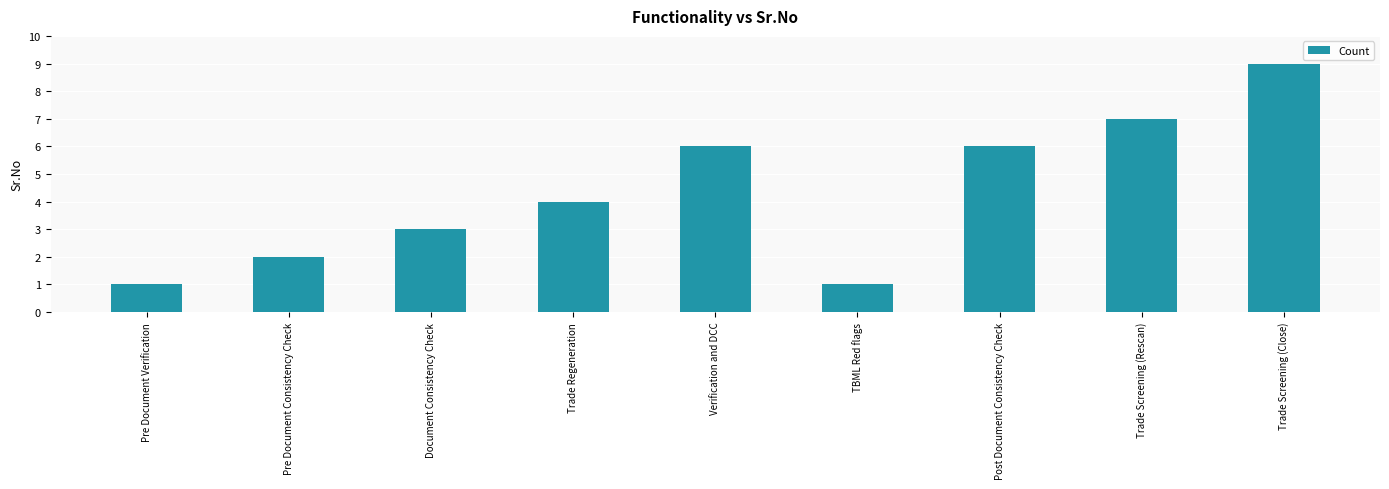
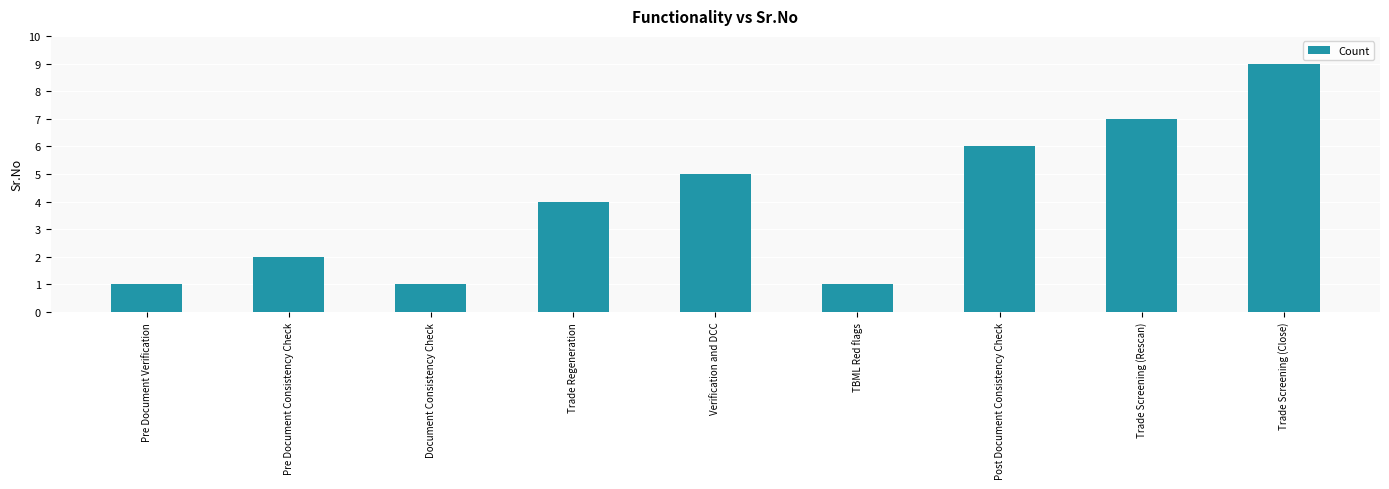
Document Consistency Check: 3 -> 1
Verification and DCC: 6 -> 5
